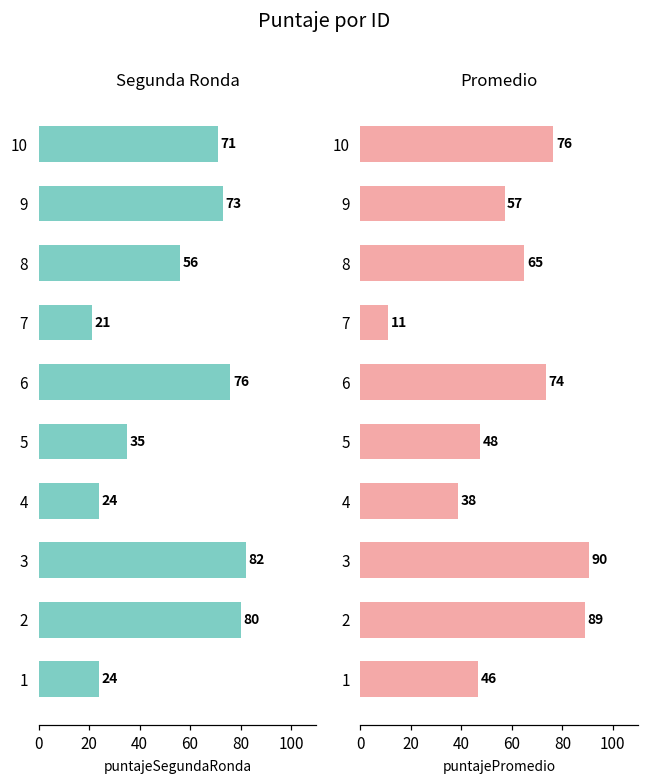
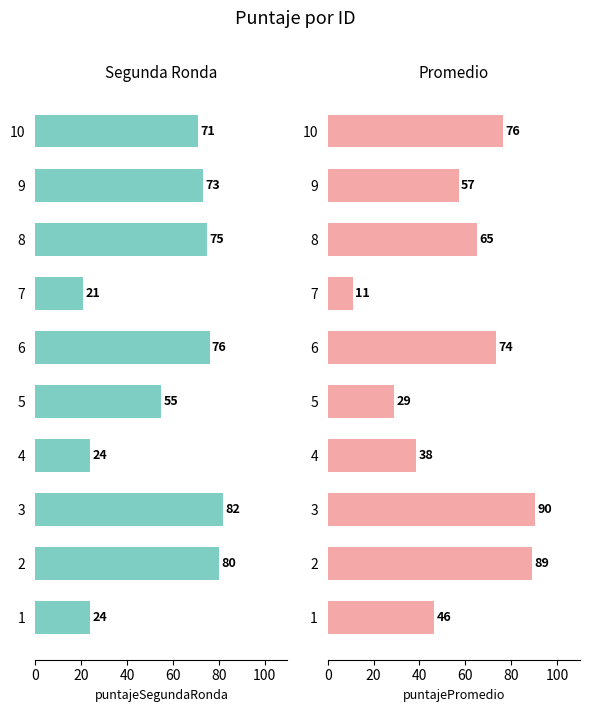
Segunda Ronda, 8: 56 -> 75
Segunda Ronda, 5: 35 -> 55
Promedio, 5: 48 -> 29
